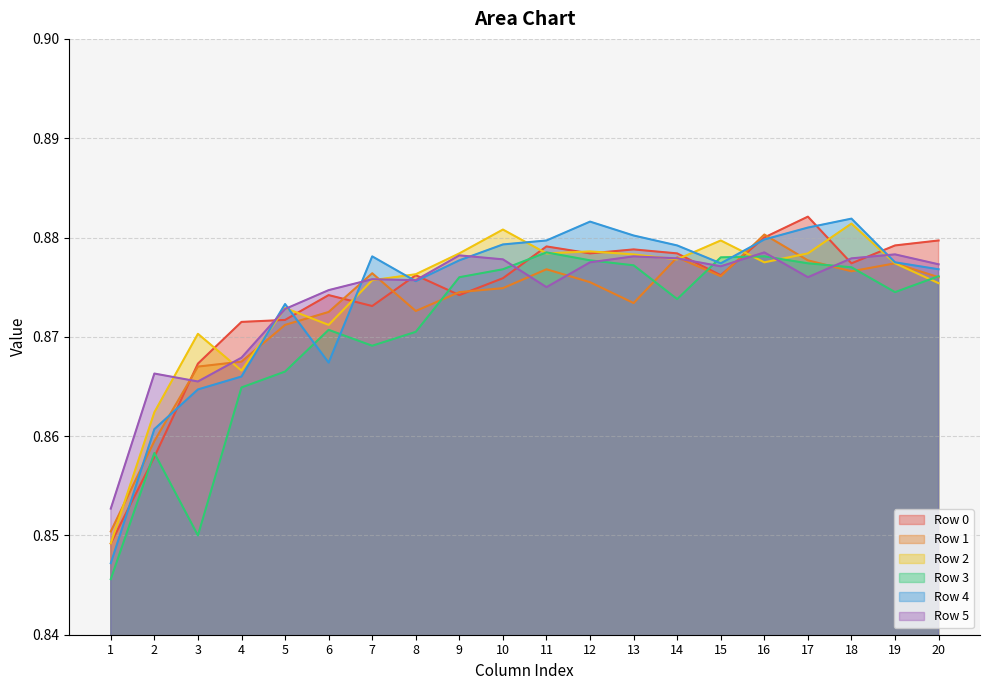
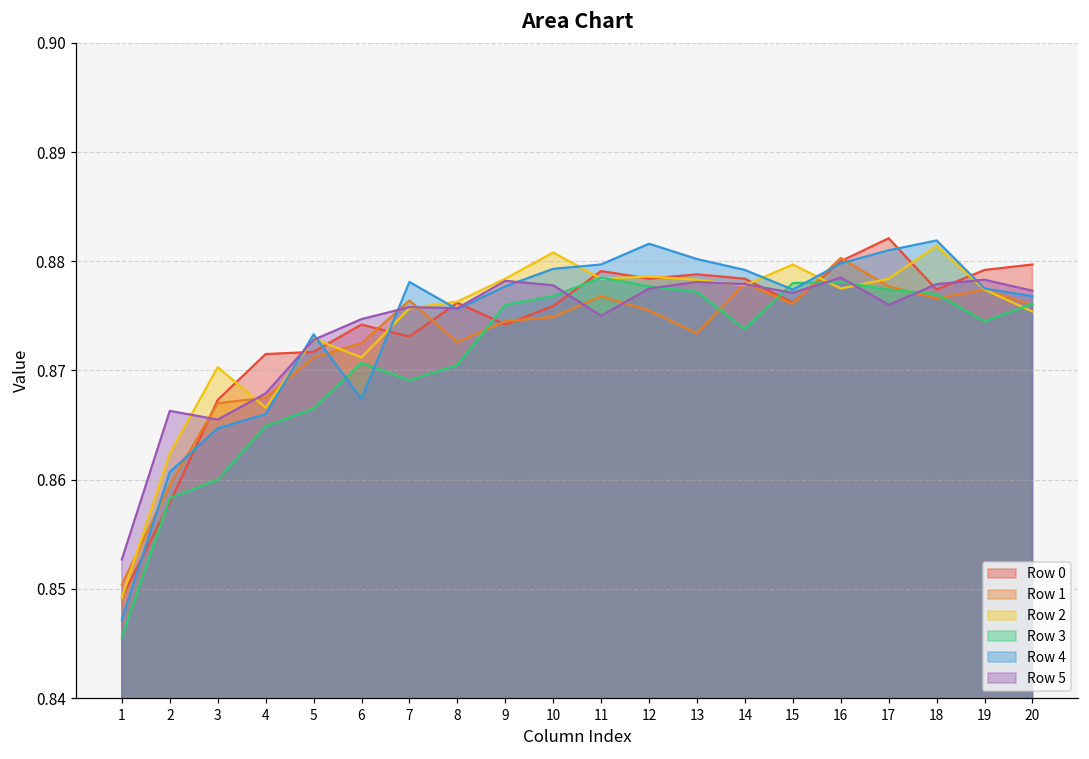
Row 3, 3: 0.85 -> 0.86
